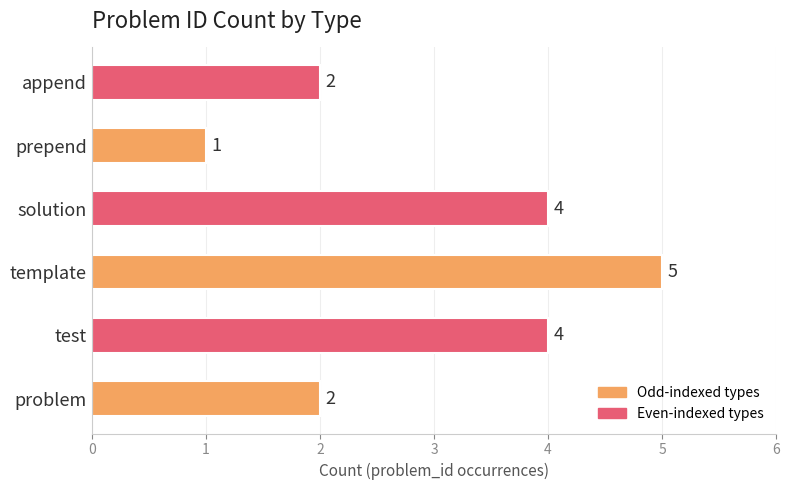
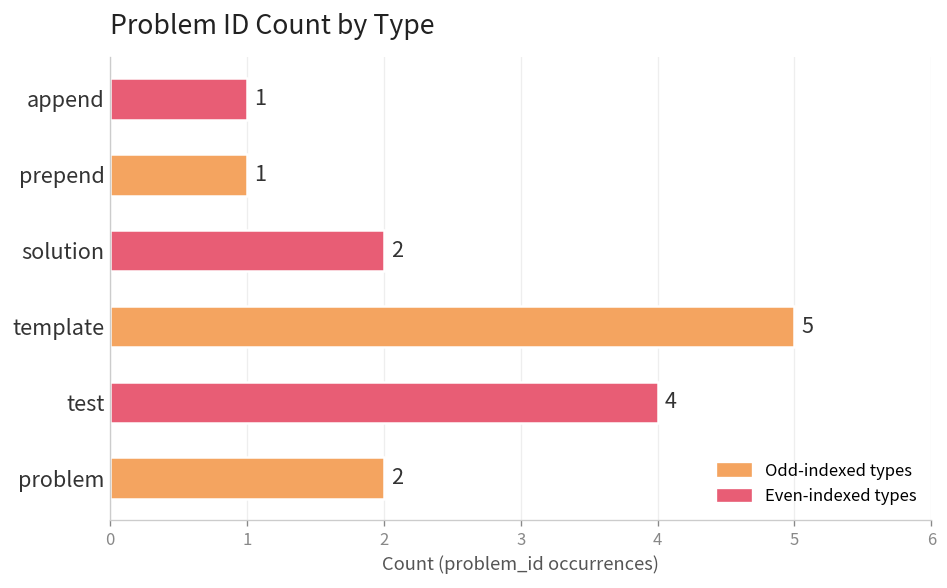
append: 2 -> 1
solution: 4 -> 2
